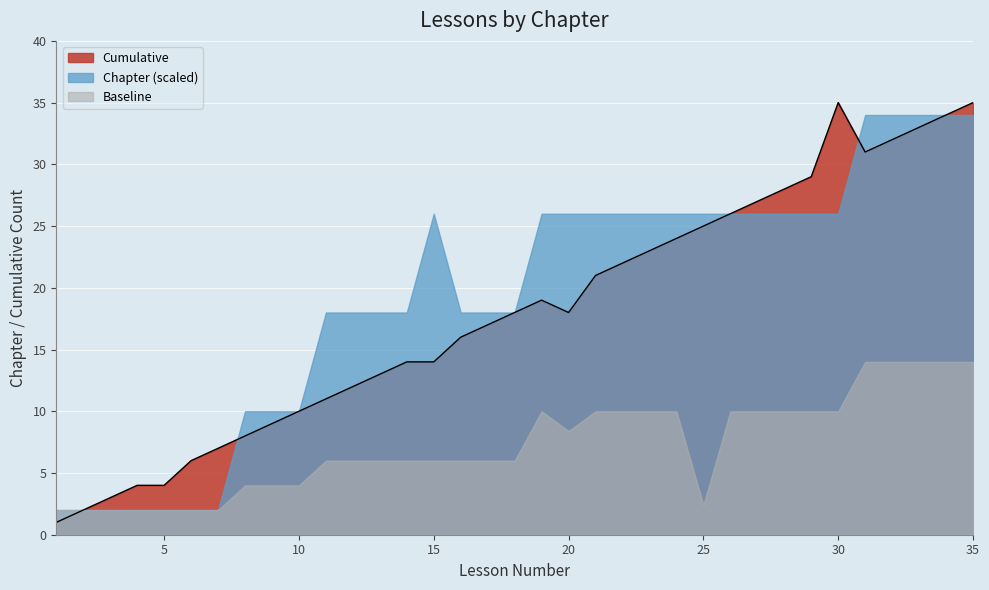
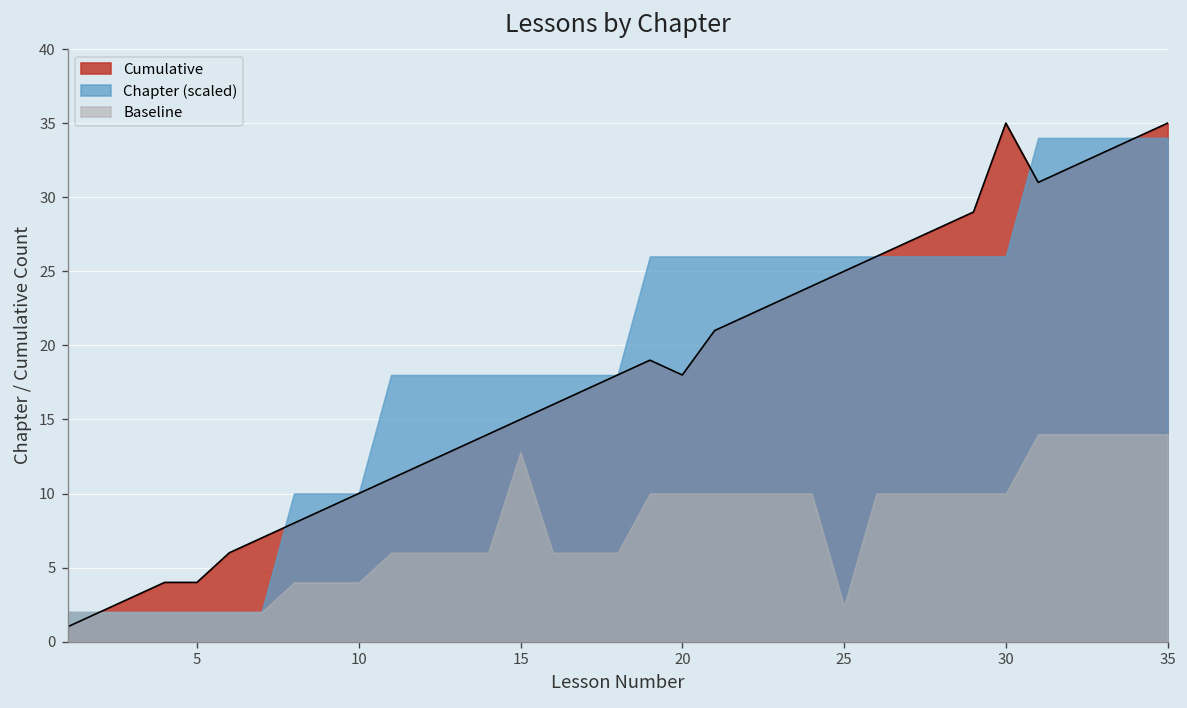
Cumulative, 15: 14 -> 15
Chapter (scaled), 15: 26.0 -> 18.0
Baseline, 15: 6.0 -> 12.8
Baseline, 20: 8.4 -> 10.0
